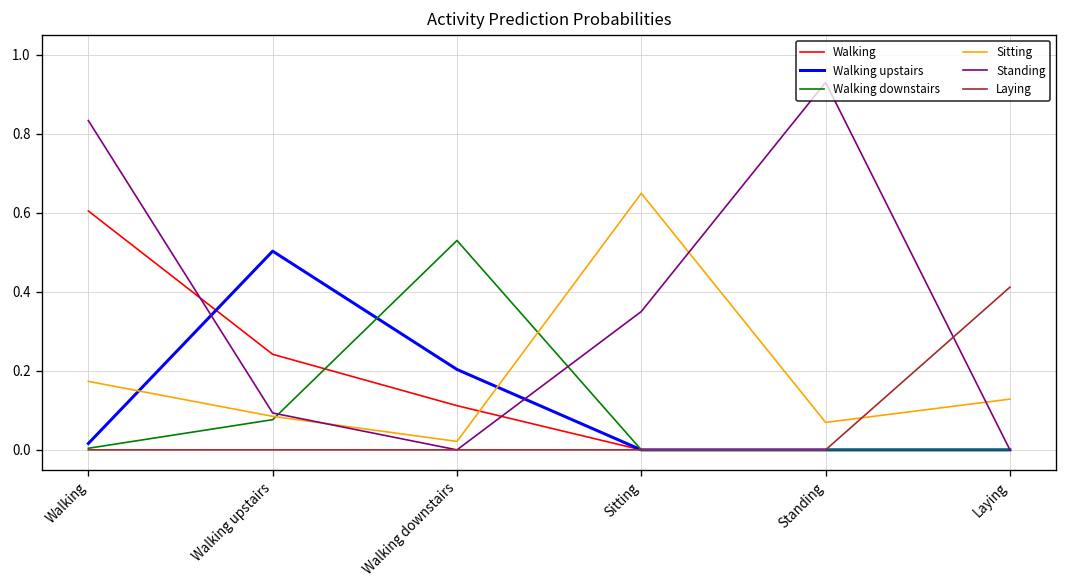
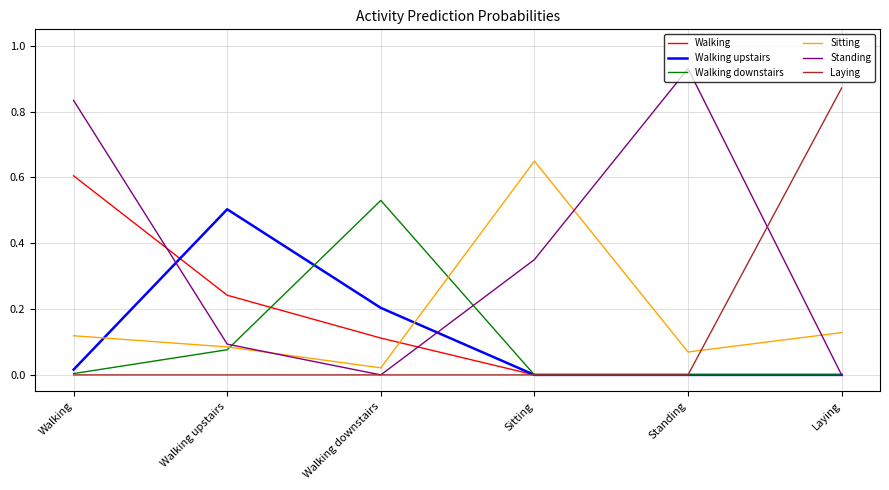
Sitting, Walking: 0.17 -> 0.12
Laying, Laying: 0.41 -> 0.87
